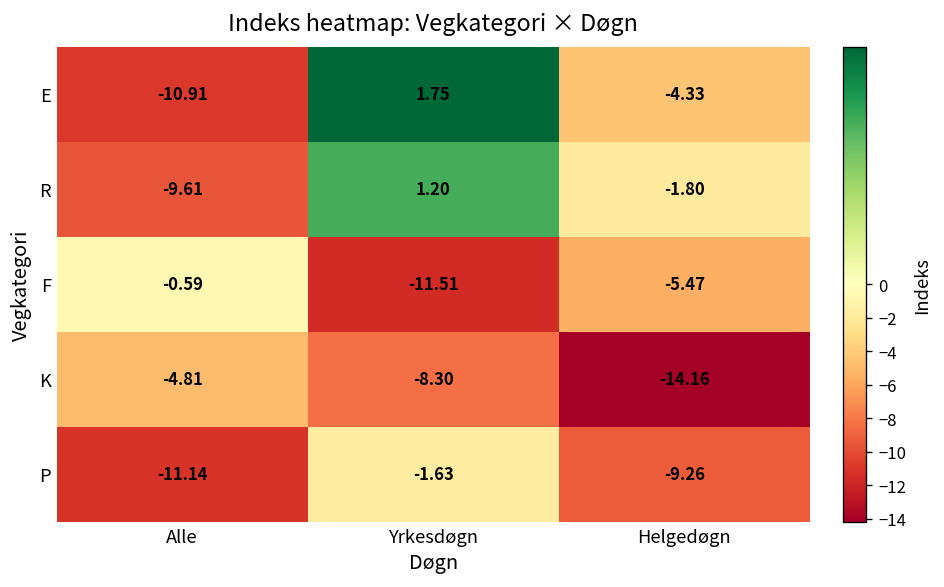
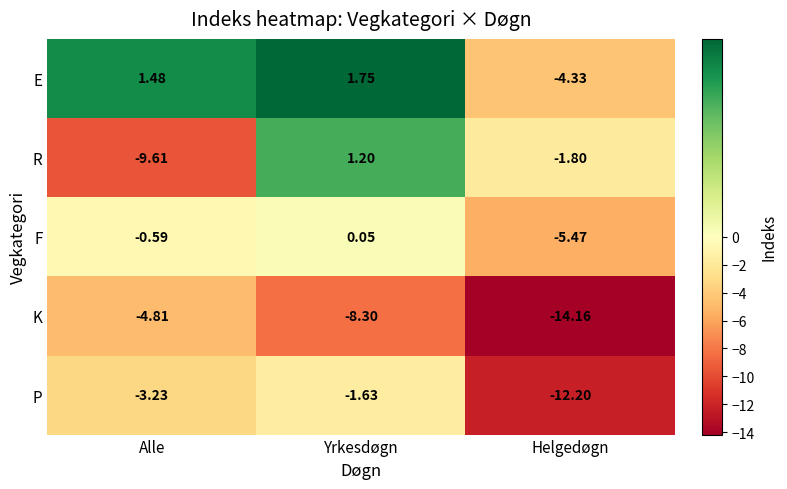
E, Alle: -10.91 -> 1.48
F, Yrkesdøgn: -11.51 -> 0.05
P, Alle: -11.14 -> -3.23
P, Helgedøgn: -9.26 -> -12.20
